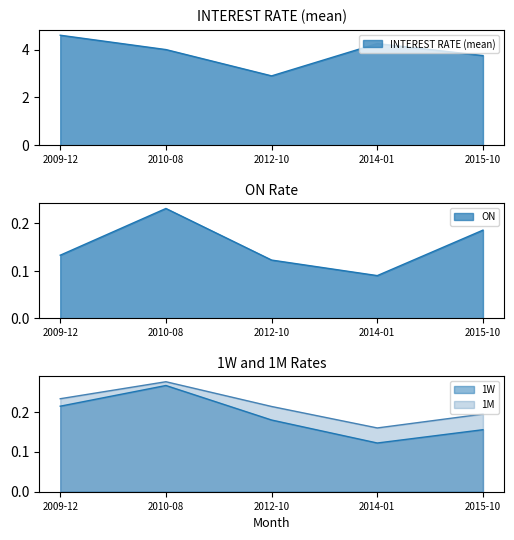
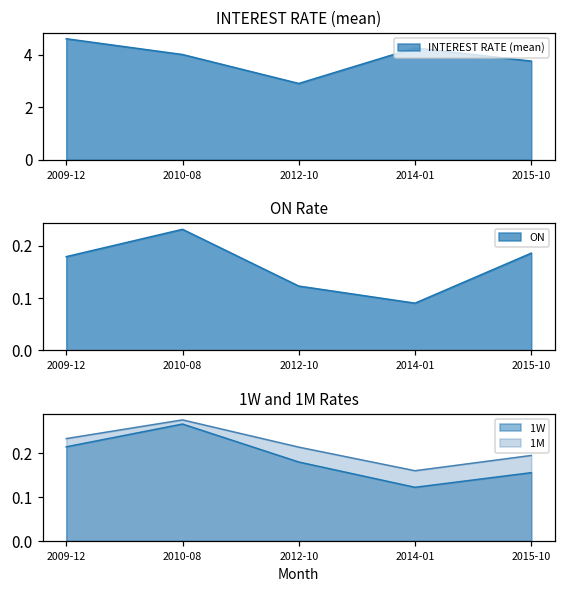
ON Rate, 2009-12: 0.13 -> 0.18
